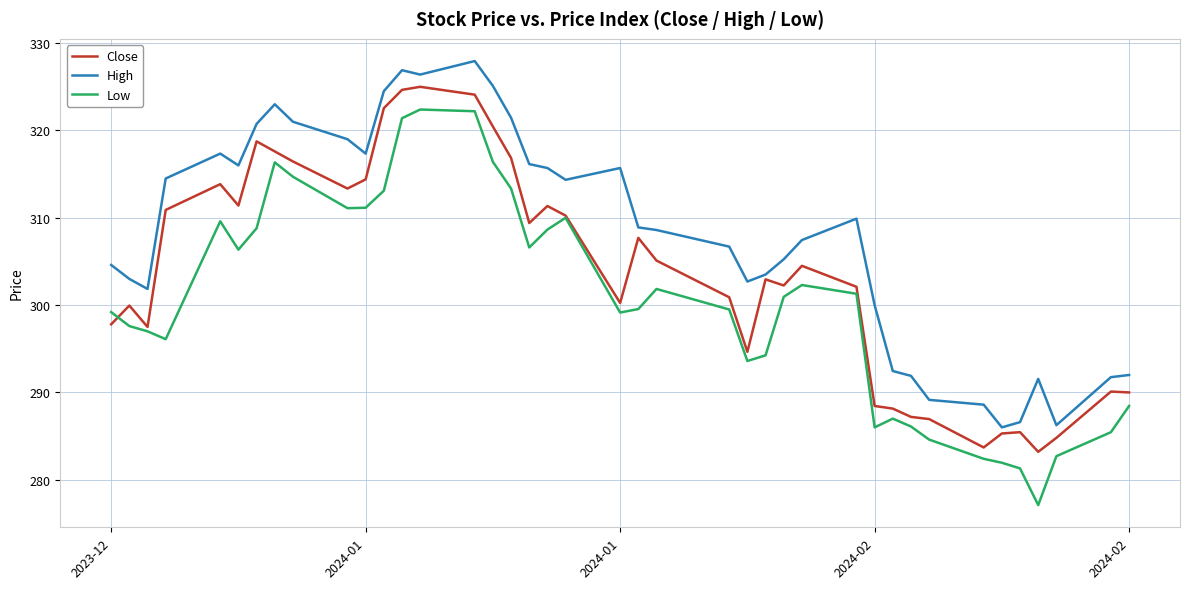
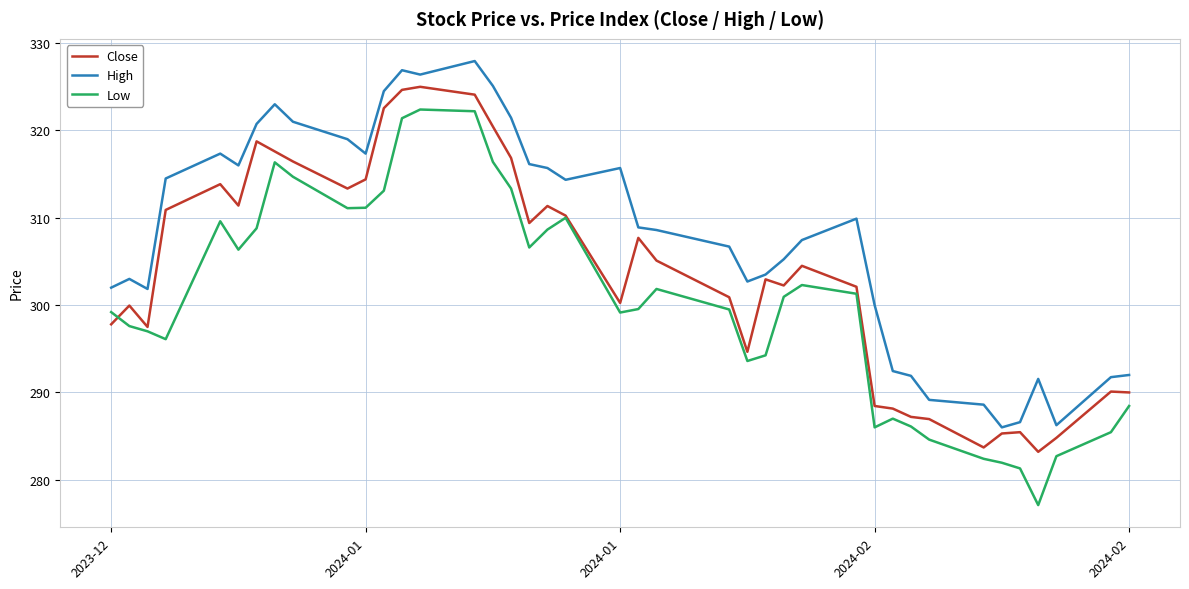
High, 2023-12: 305 -> 302
